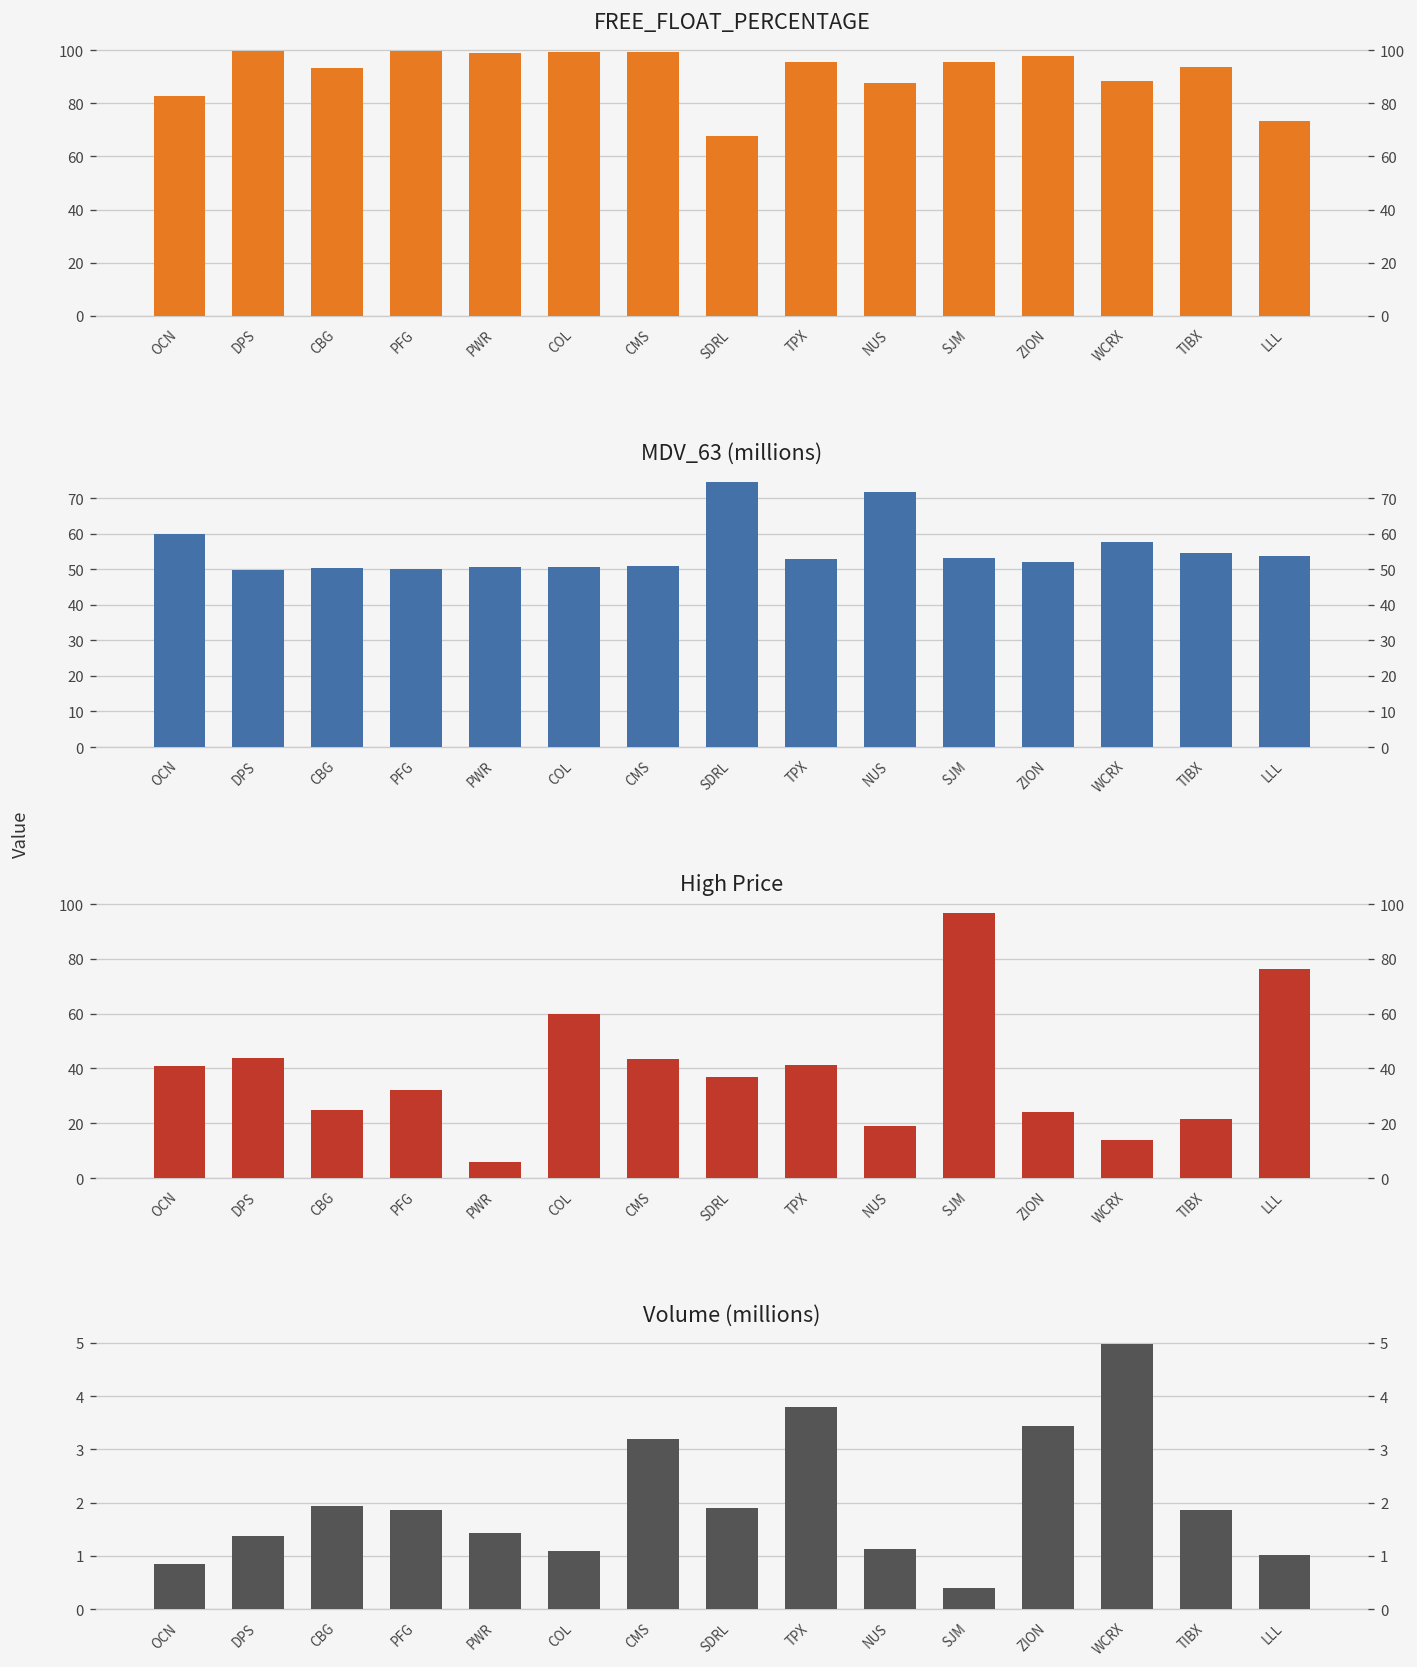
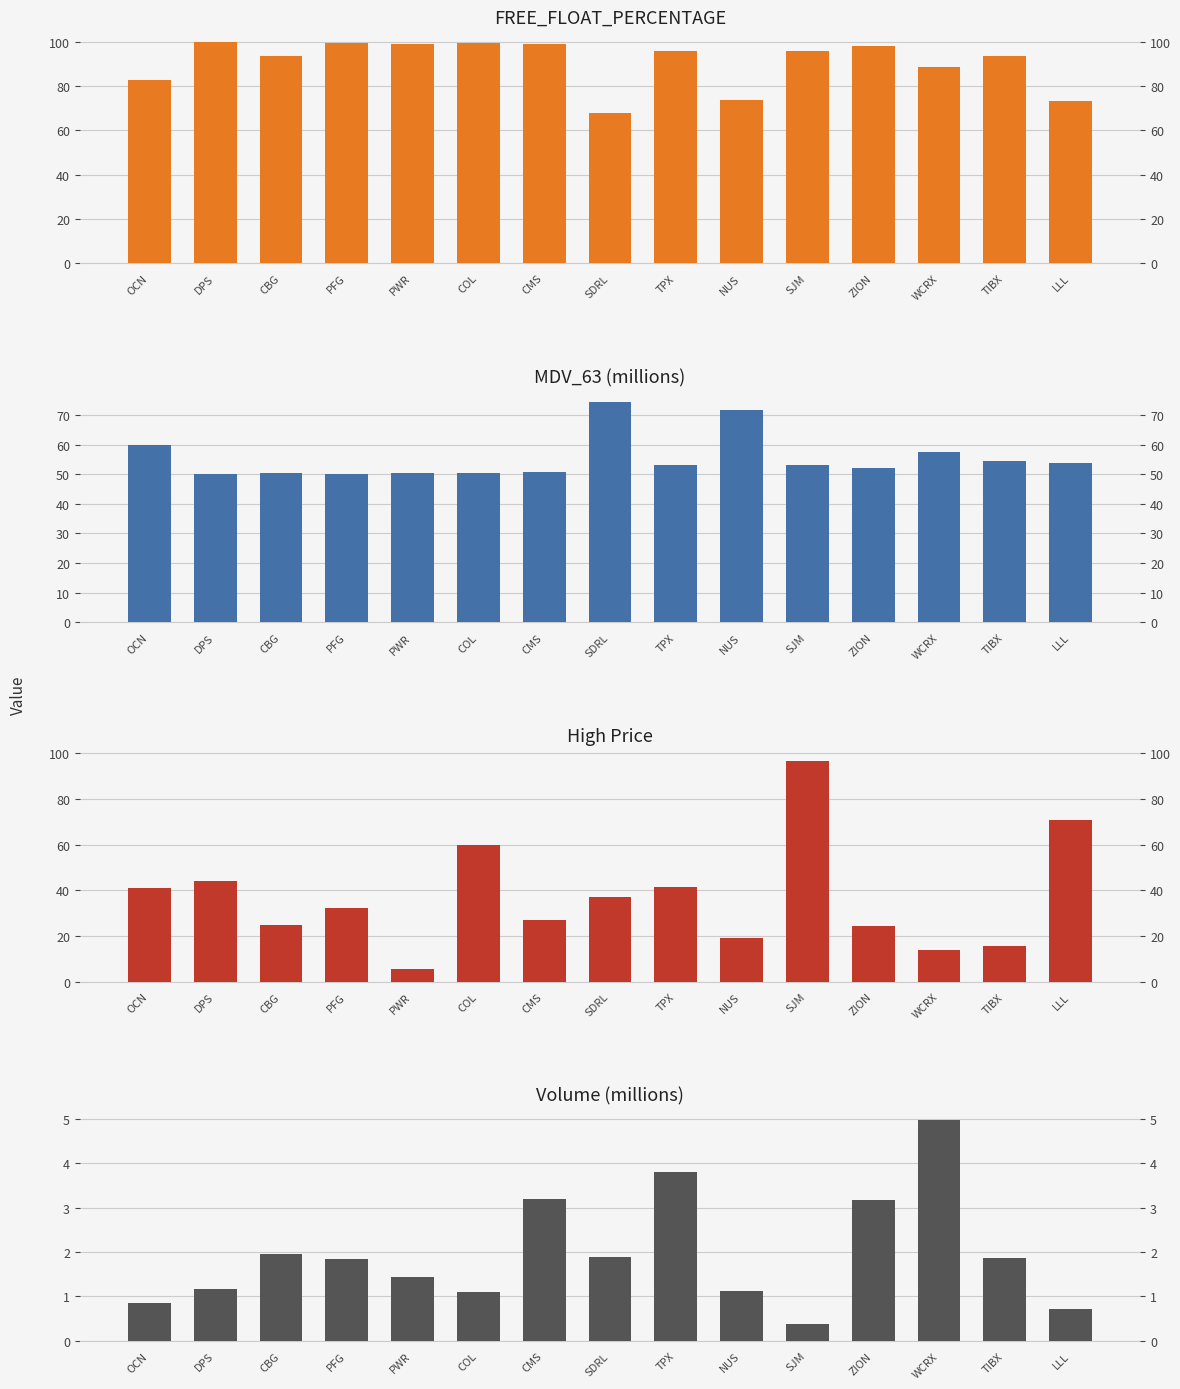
FREE_FLOAT_PERCENTAGE, NUS: 88 -> 74
High Price, CMS: 43 -> 27
High Price, TIBX: 21 -> 16
High Price, LLL: 76 -> 71
Volume (millions), DPS: 1.4 -> 1.2
Volume (millions), ZION: 3.4 -> 3.2
Volume (millions), LLL: 1.0 -> 0.7
